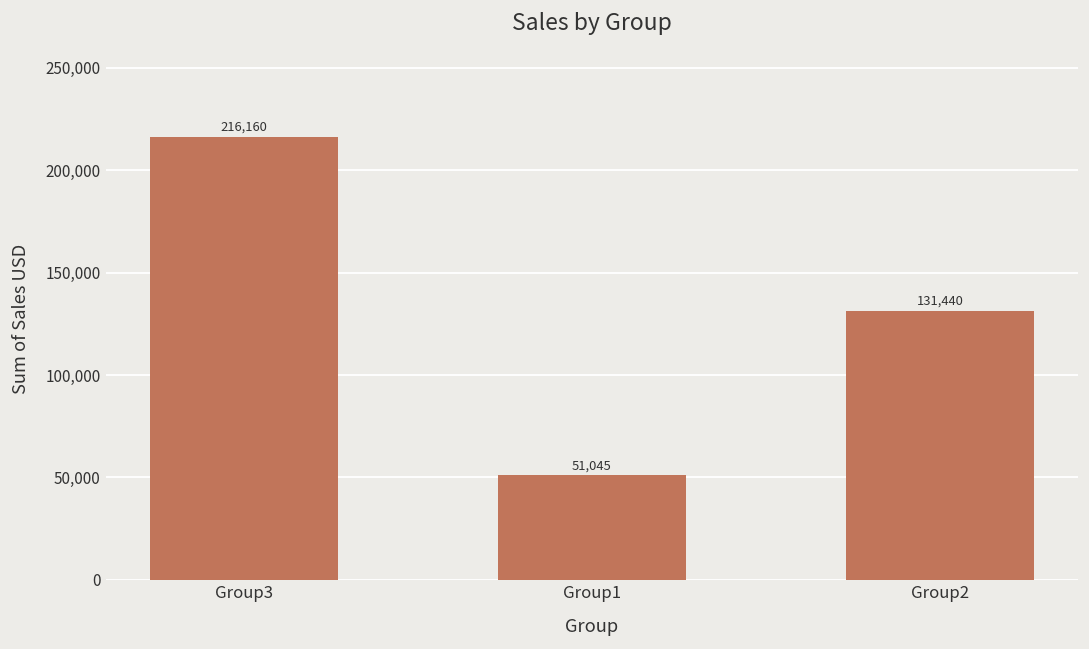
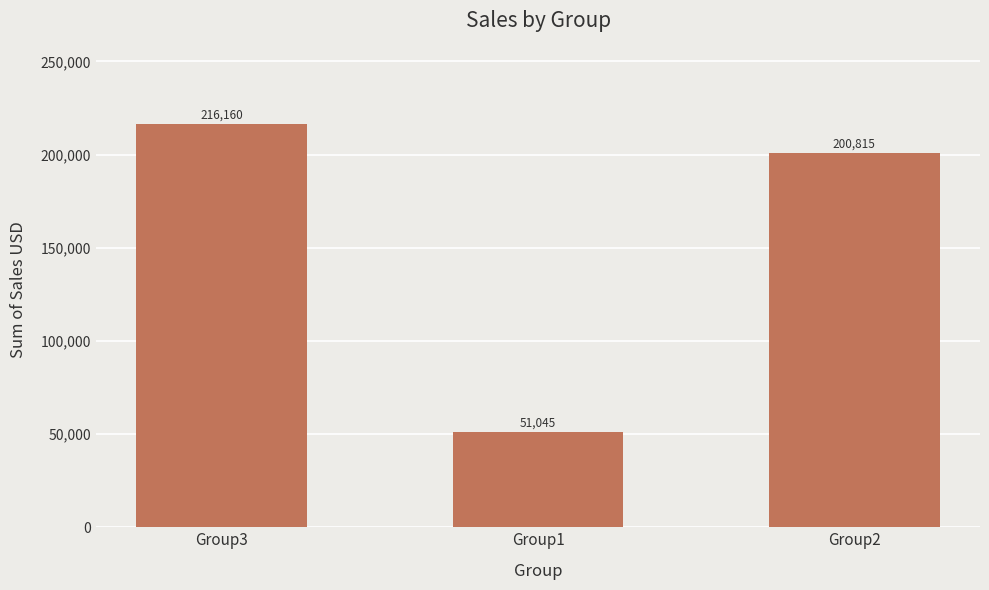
Group2: 131,440 -> 200,815
